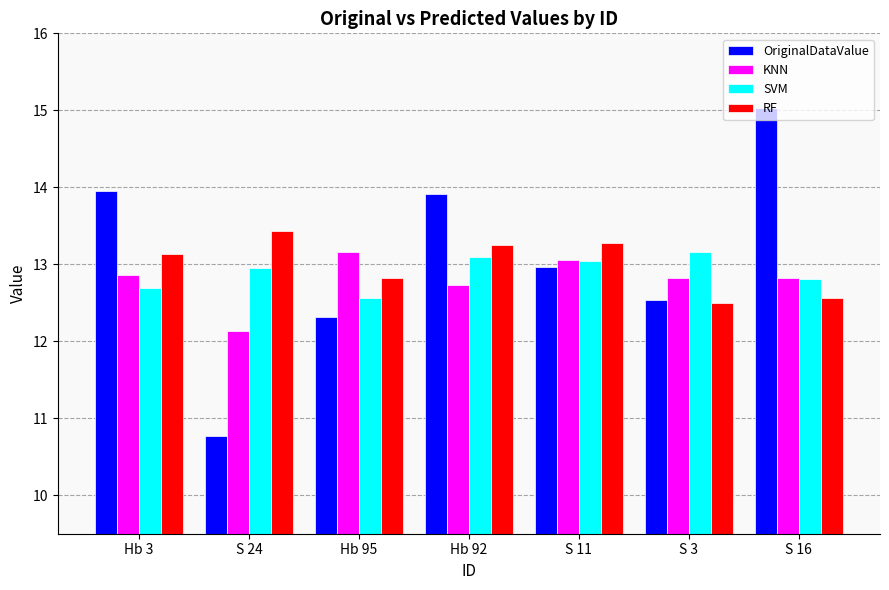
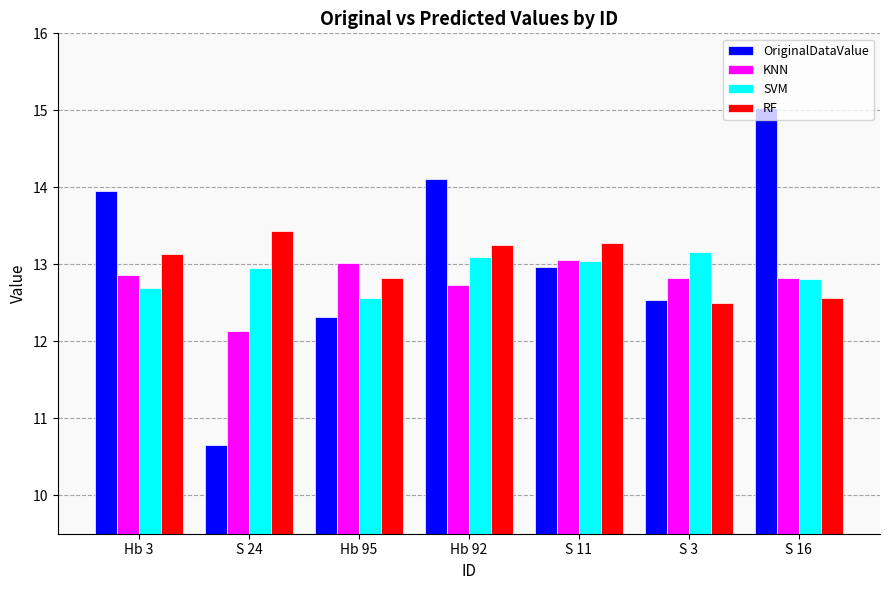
OriginalDataValue, S 24: 10.8 -> 10.7
KNN, Hb 95: 13.2 -> 13.0
OriginalDataValue, Hb 92: 13.9 -> 14.1
